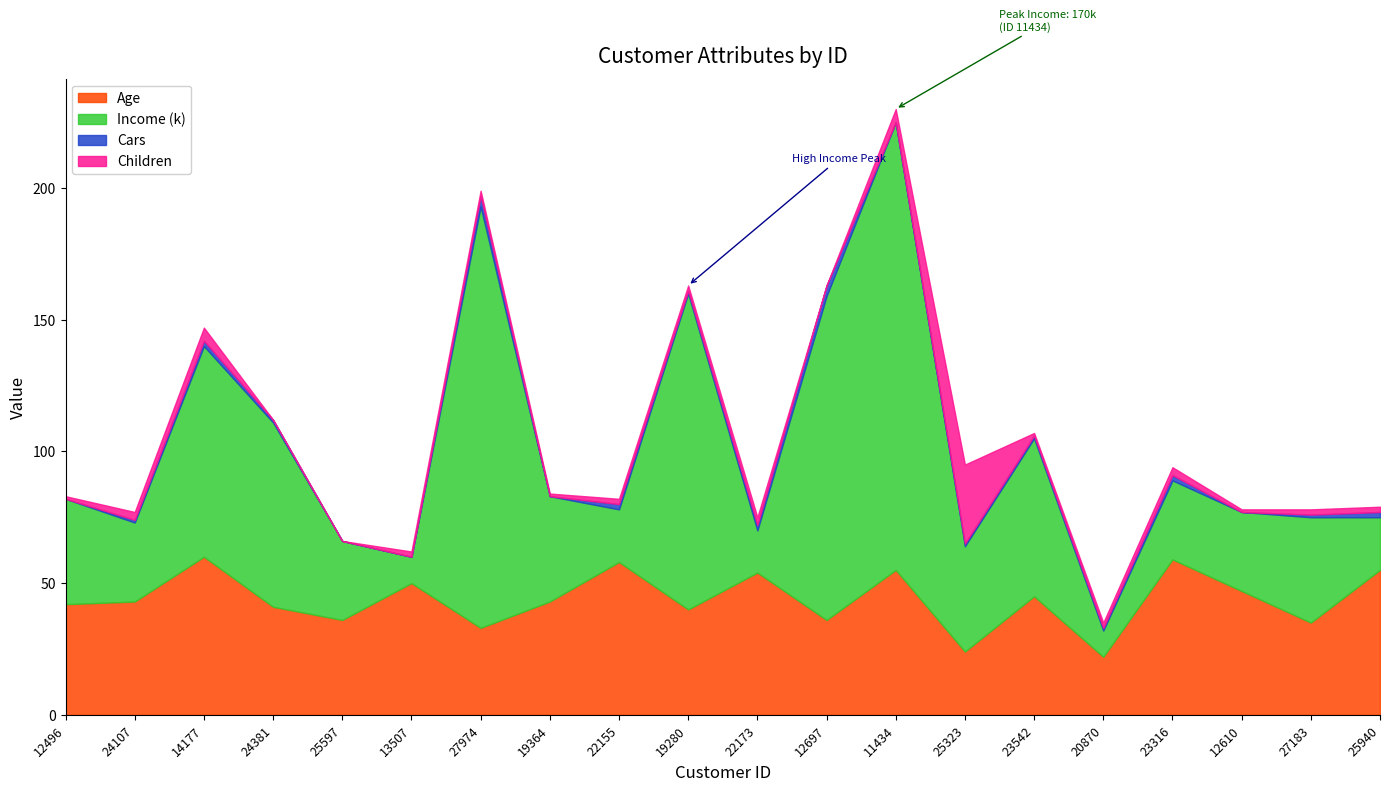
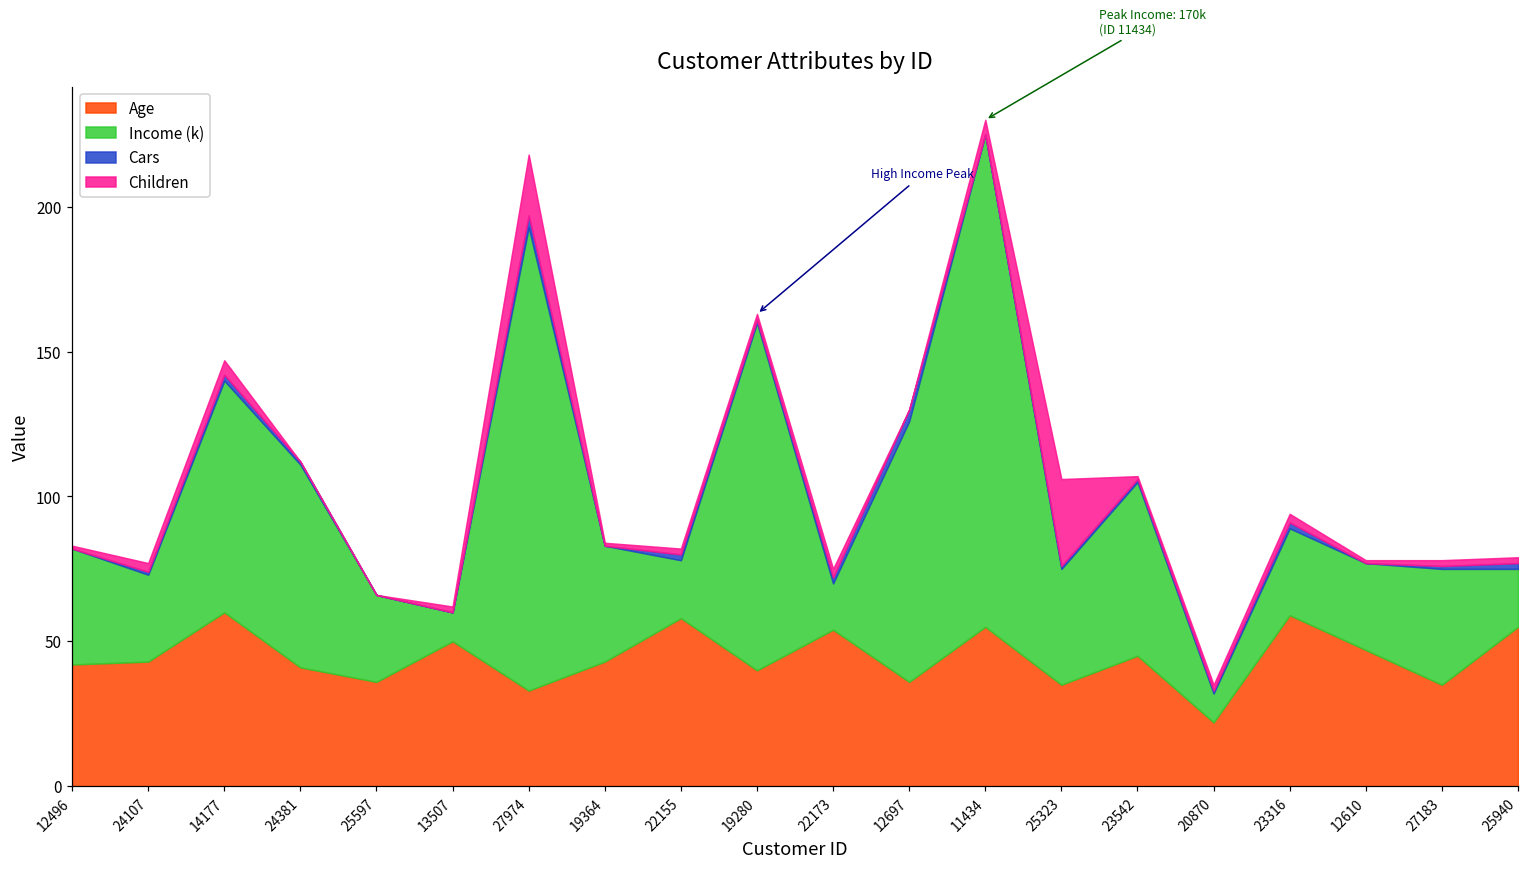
Children, 27974: 2 -> 21
Income (k), 12697: 123 -> 90
Age, 25323: 24 -> 35
